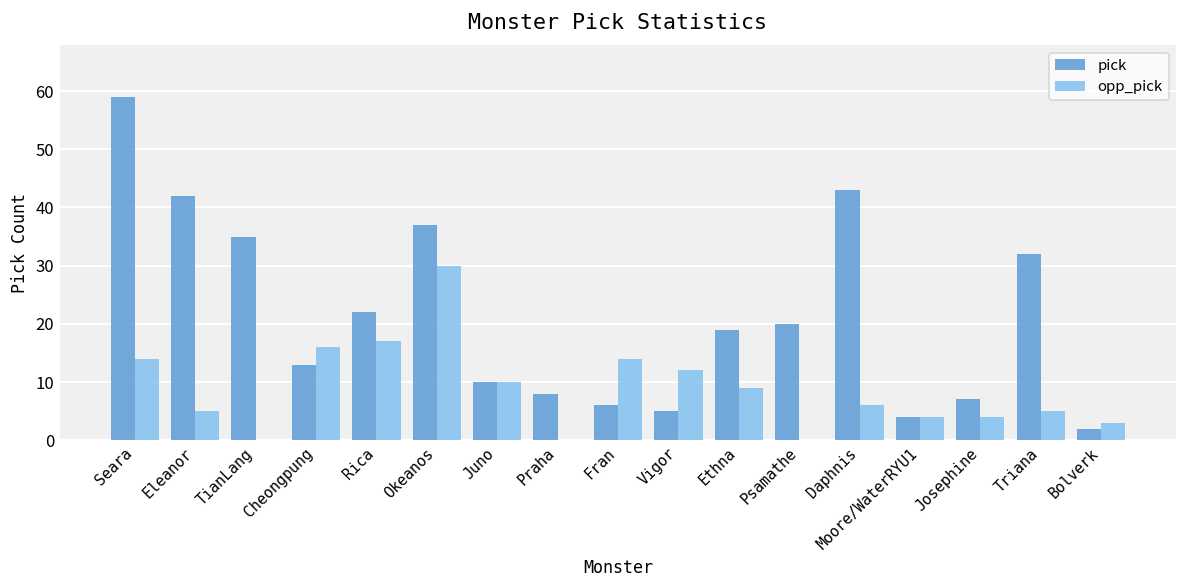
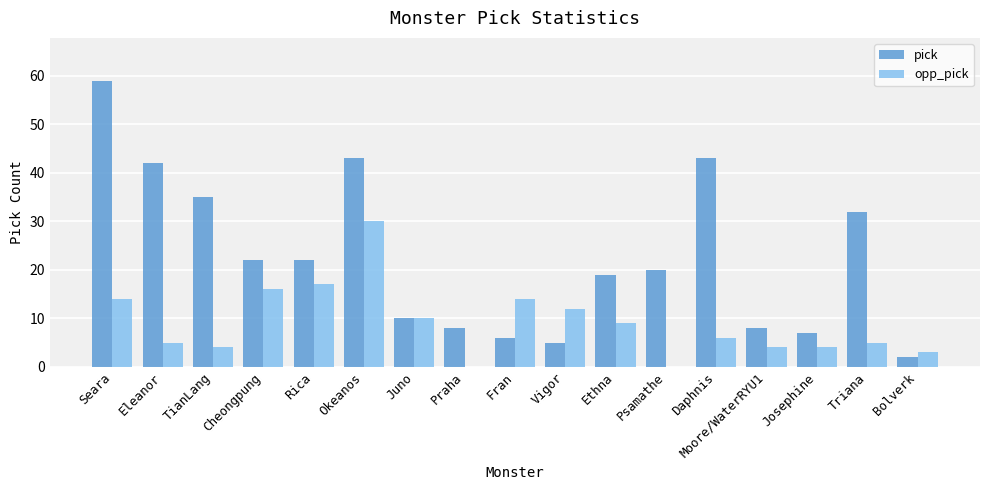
opp_pick, TianLang: 0 -> 4
pick, Cheongpung: 13 -> 22
pick, Okeanos: 37 -> 43
pick, Moore/WaterRYU1: 4 -> 8
